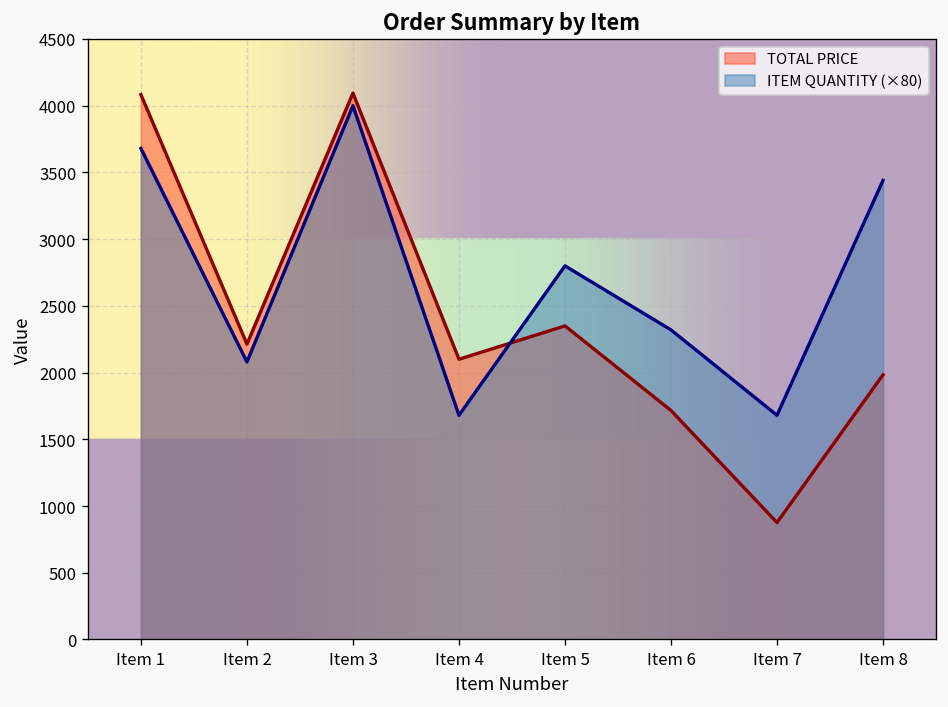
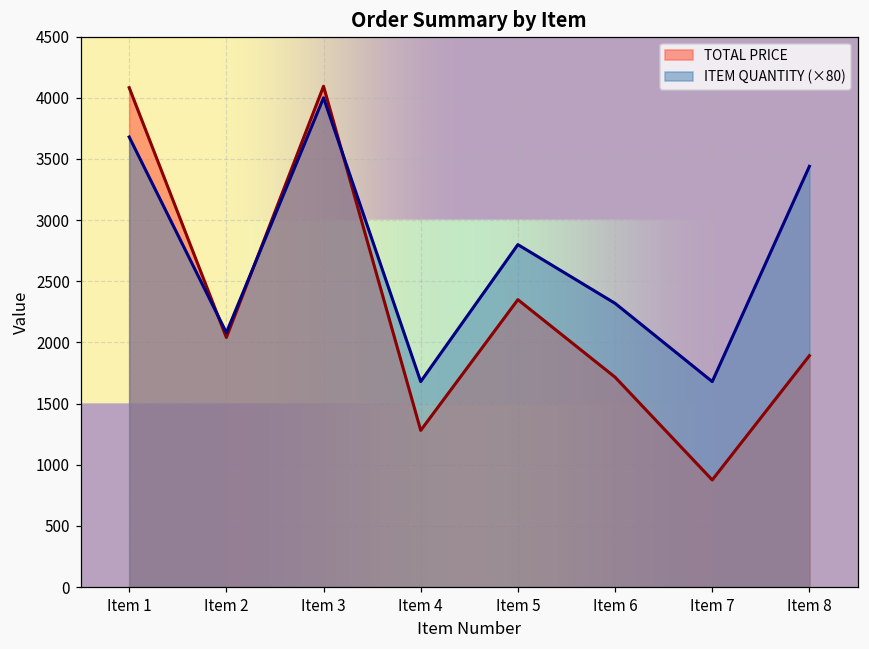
TOTAL PRICE, Item 2: 2210 -> 2040
TOTAL PRICE, Item 4: 2100 -> 1280
TOTAL PRICE, Item 8: 1980 -> 1890
